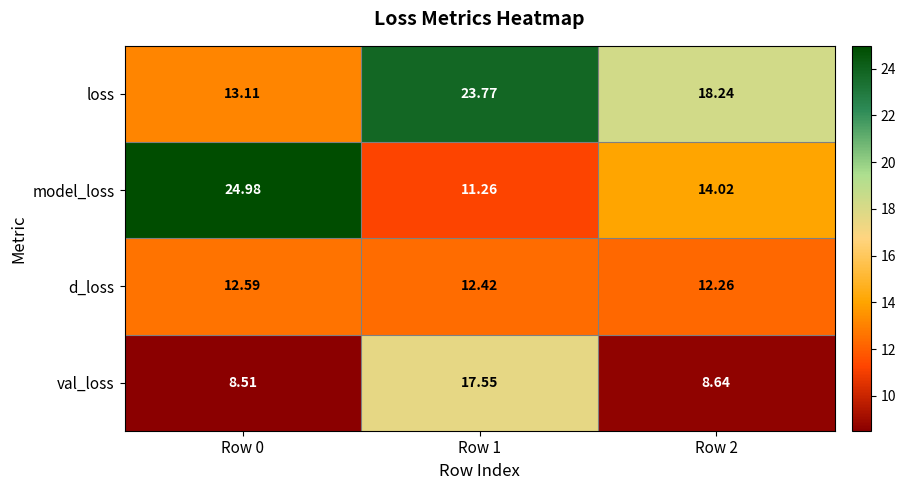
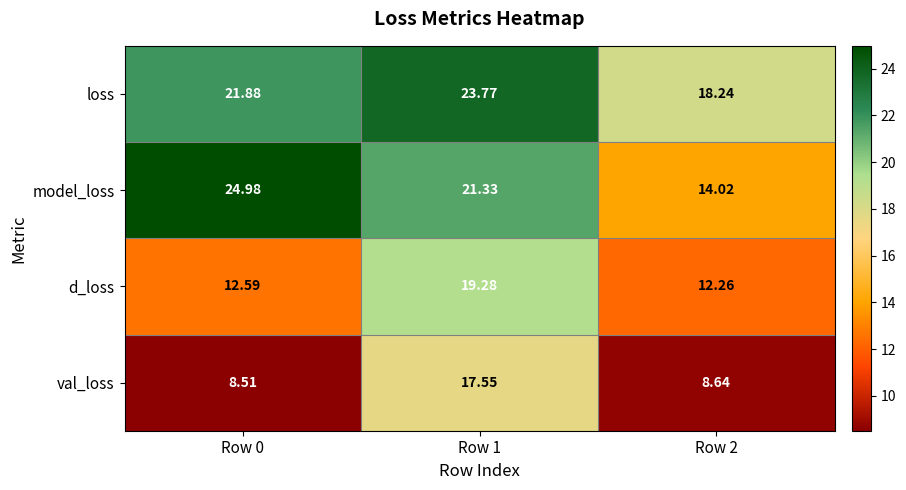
loss, Row 0: 13.11 -> 21.88
model_loss, Row 1: 11.26 -> 21.33
d_loss, Row 1: 12.42 -> 19.28
